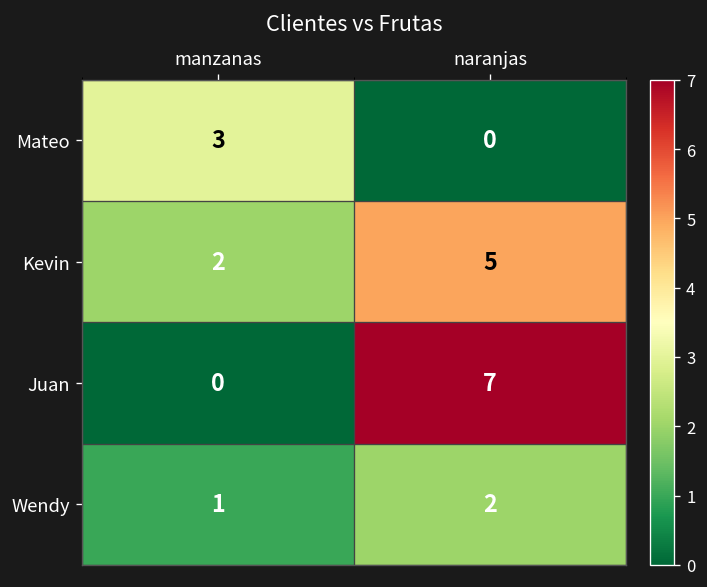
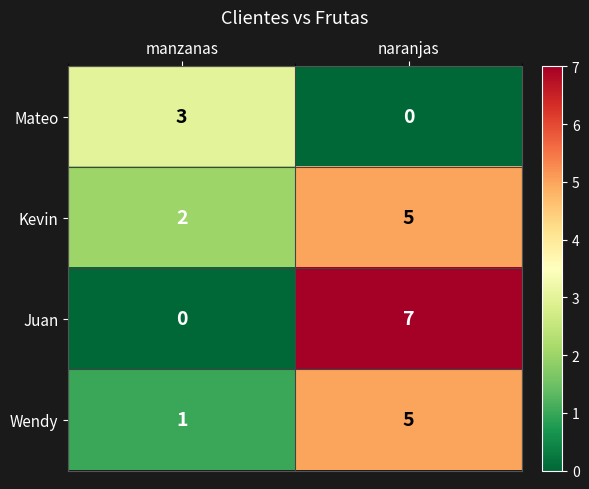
Wendy, naranjas: 2 -> 5
